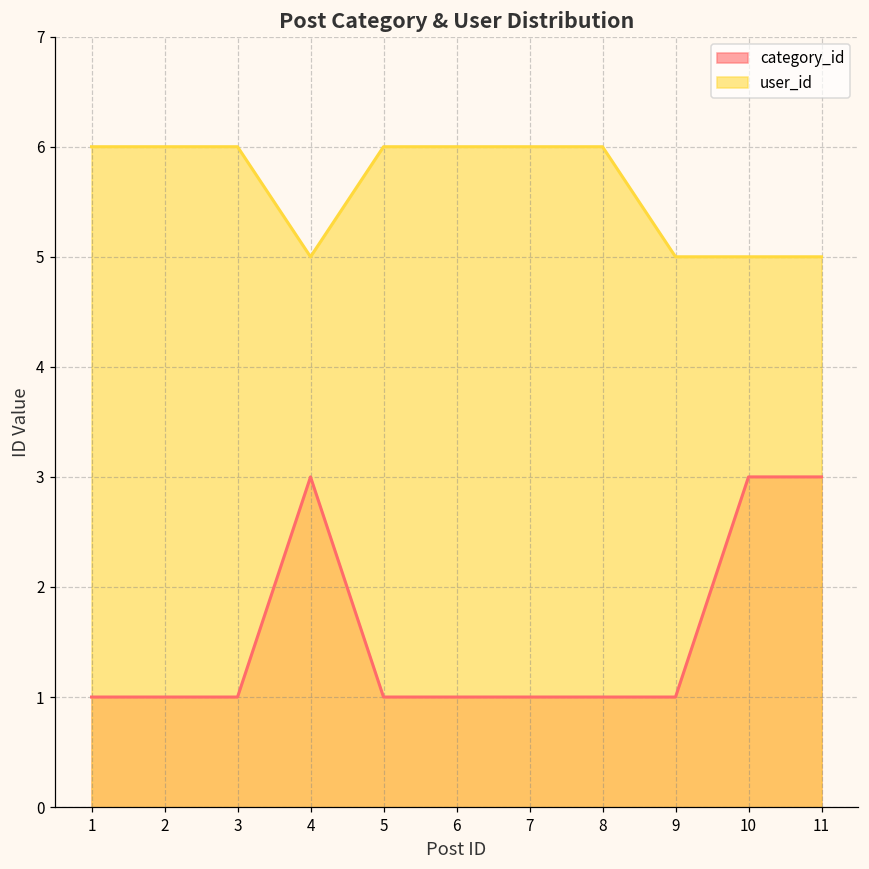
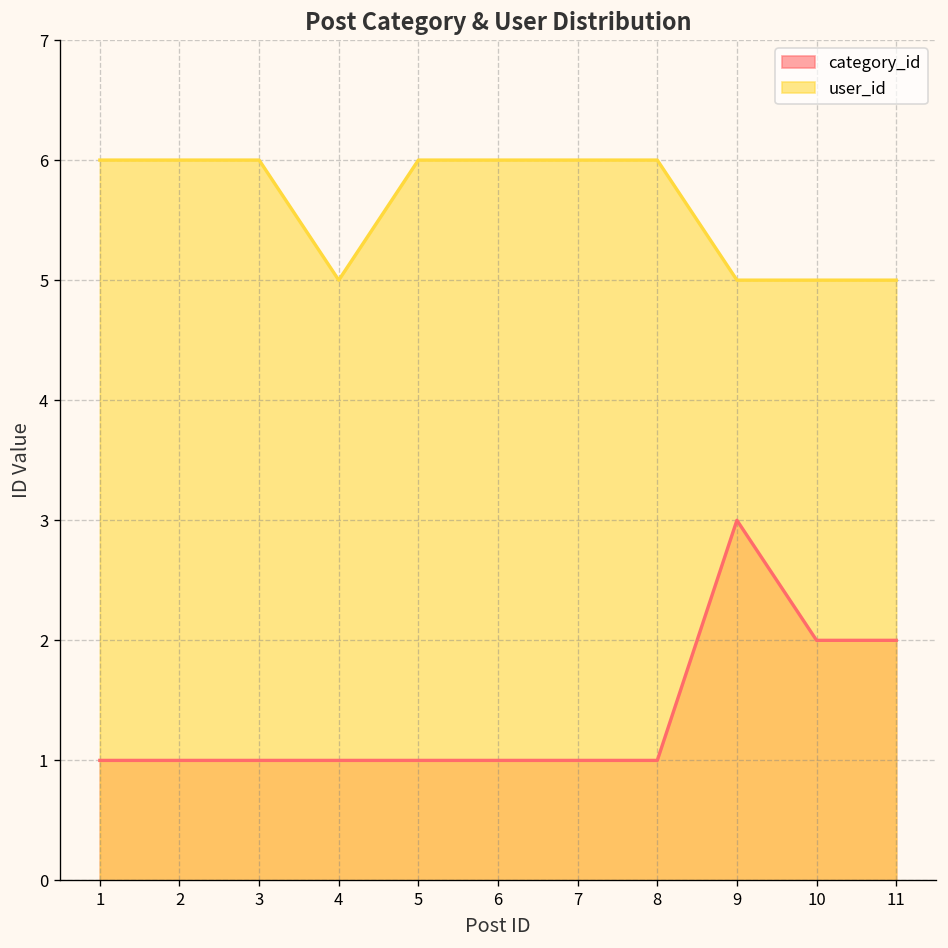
category_id, 4: 3 -> 1
category_id, 9: 1 -> 3
category_id, 10: 3 -> 2
category_id, 11: 3 -> 2
